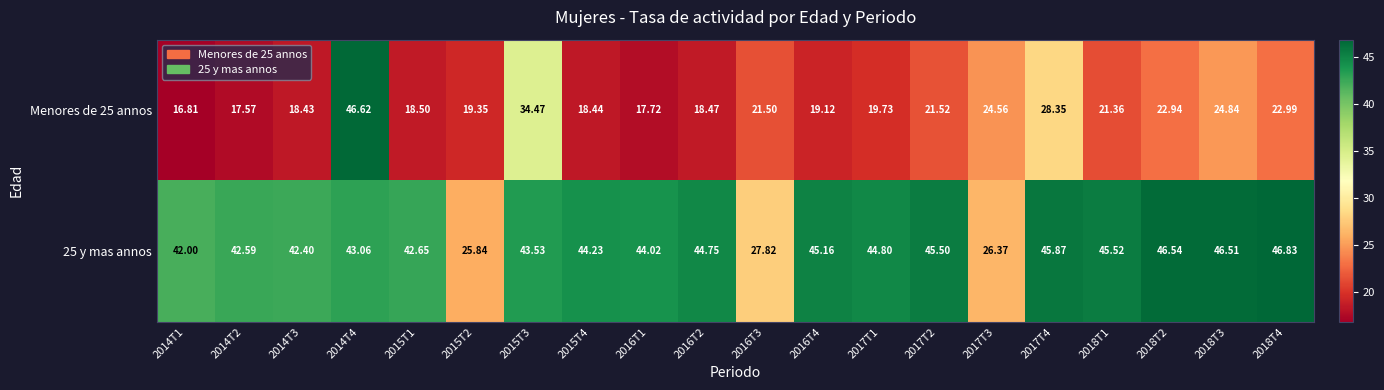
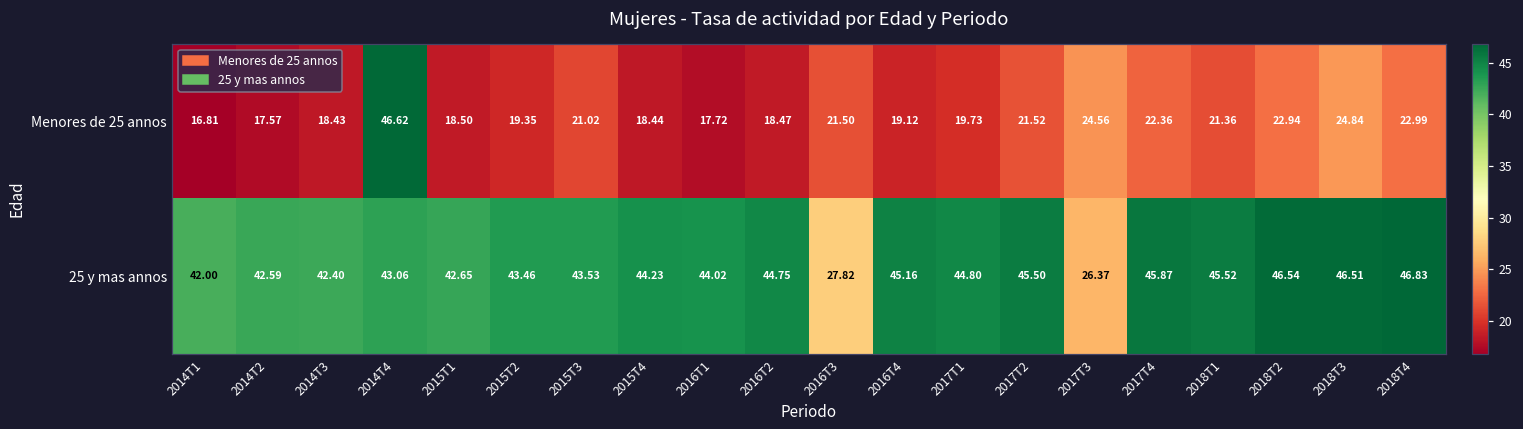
Menores de 25 annos, 2015T3: 34.47 -> 21.02
Menores de 25 annos, 2017T4: 28.35 -> 22.36
25 y mas annos, 2015T2: 25.84 -> 43.46
